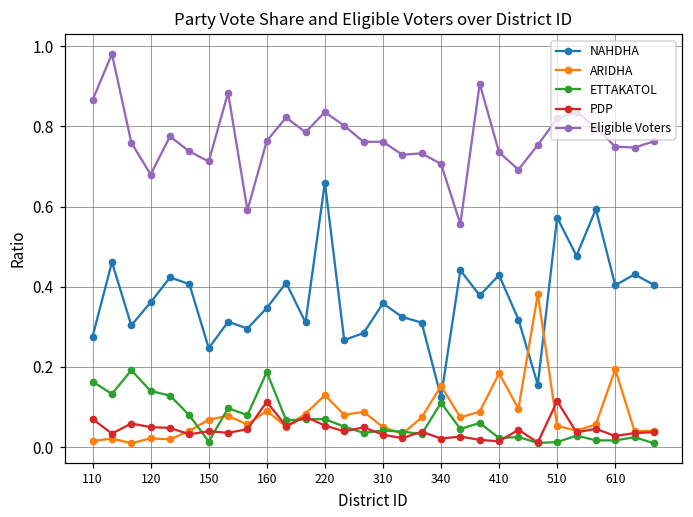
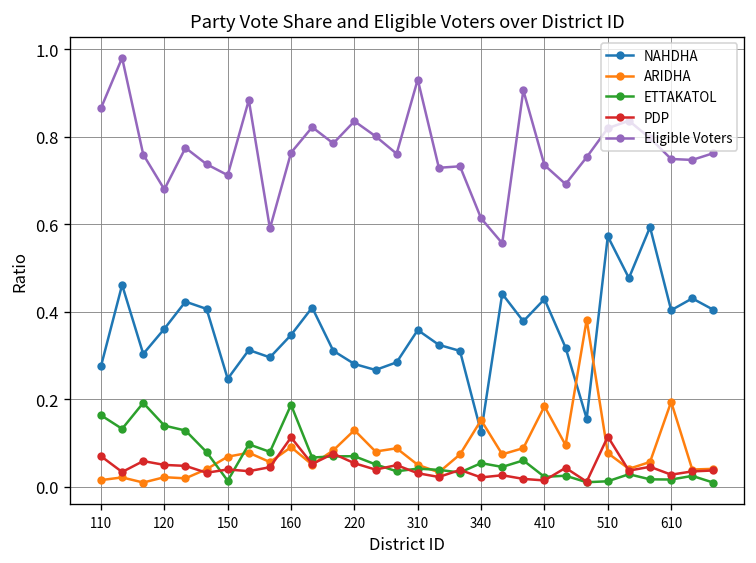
NAHDHA, 220: 0.66 -> 0.28
Eligible Voters, 310: 0.76 -> 0.93
ETTAKATOL, 340: 0.11 -> 0.05
Eligible Voters, 340: 0.71 -> 0.61
ARIDHA, 510: 0.05 -> 0.08
